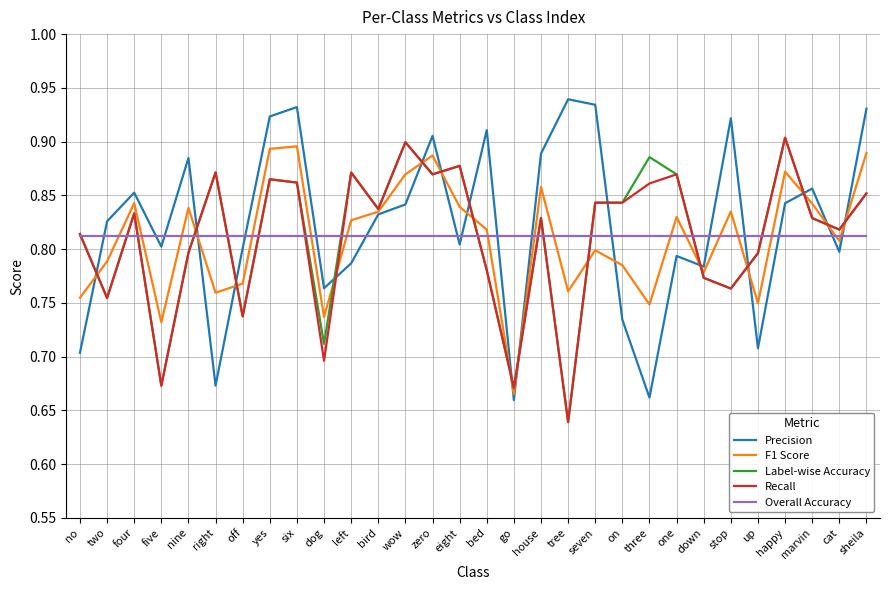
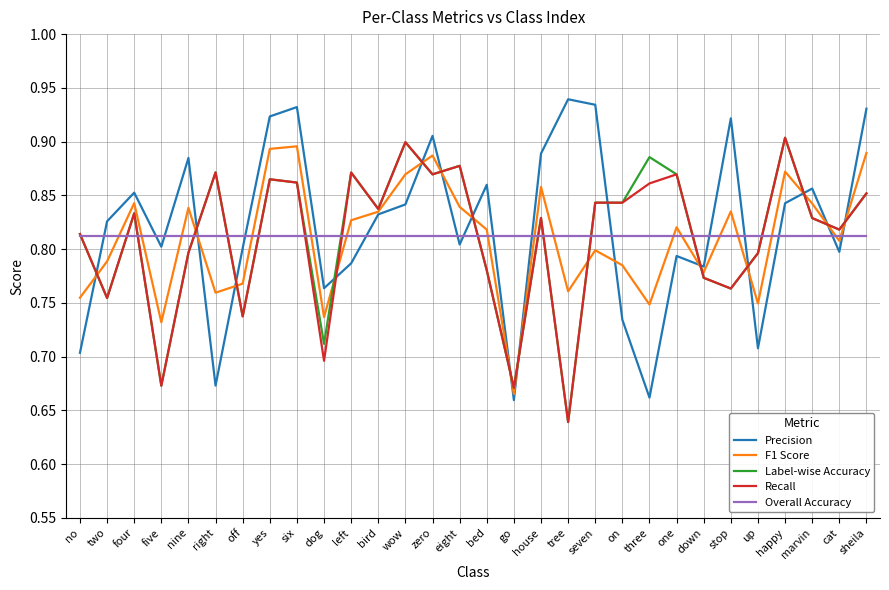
Precision, bed: 0.911 -> 0.860
F1 Score, one: 0.830 -> 0.820
